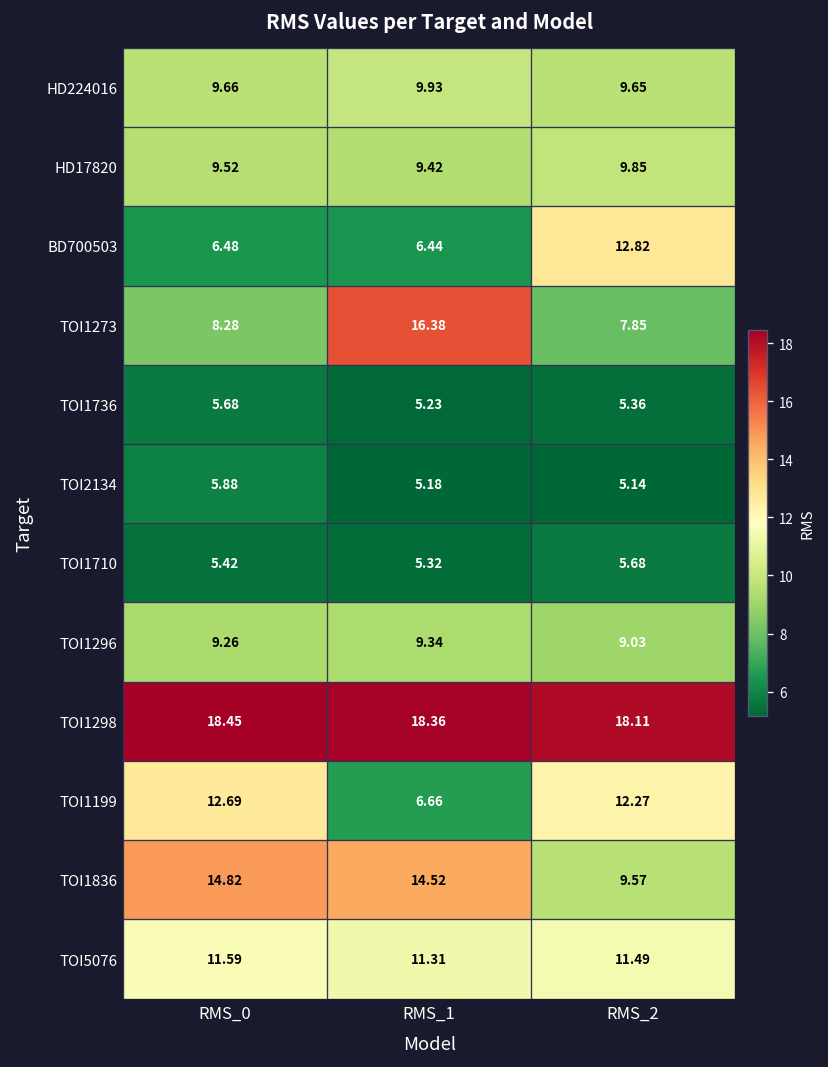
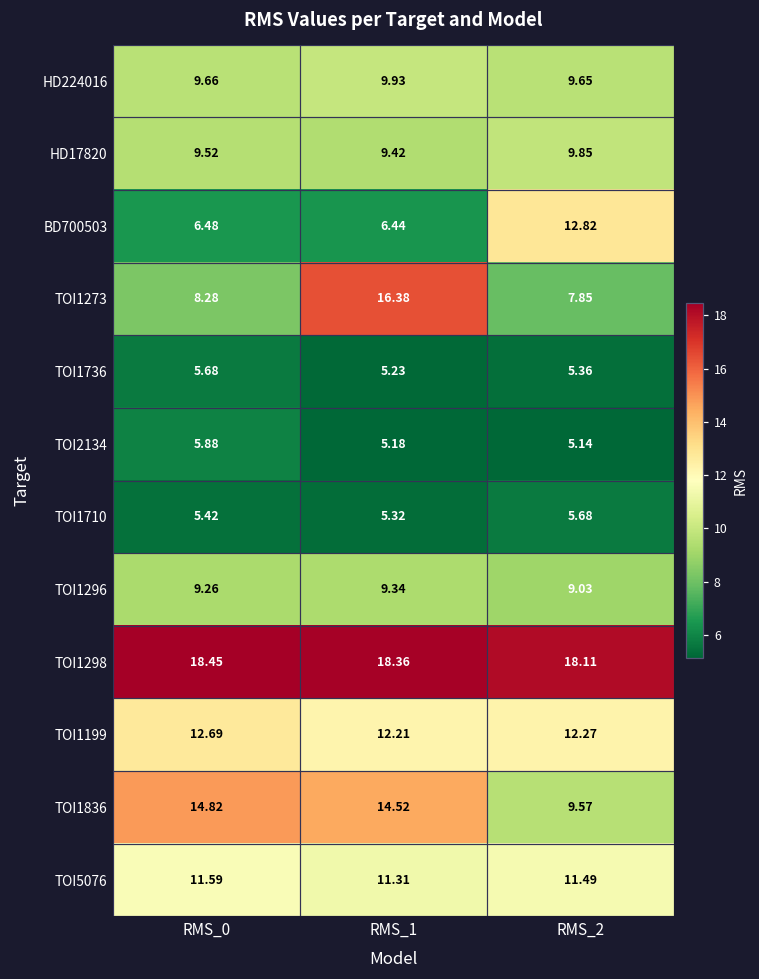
TOI1199, RMS_1: 6.66 -> 12.21
